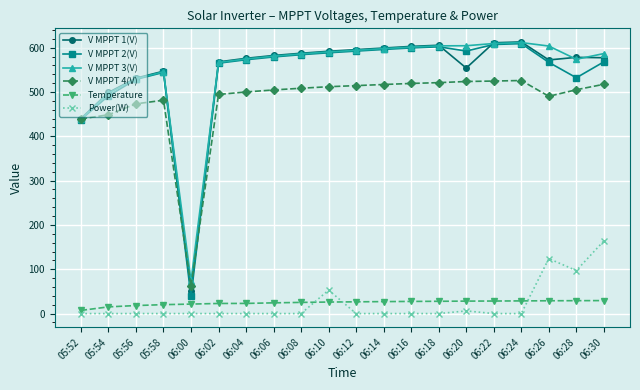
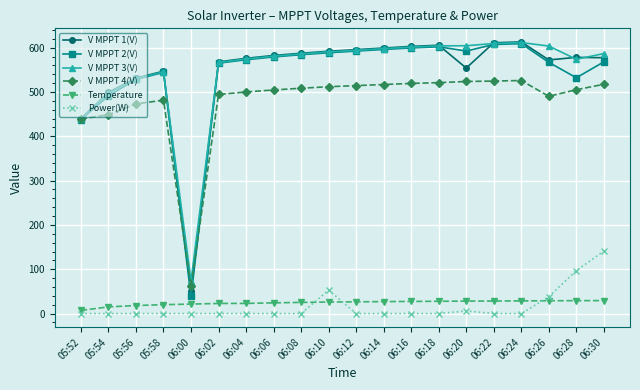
Power(W), 06:26: 120 -> 40
Power(W), 06:30: 160 -> 140
